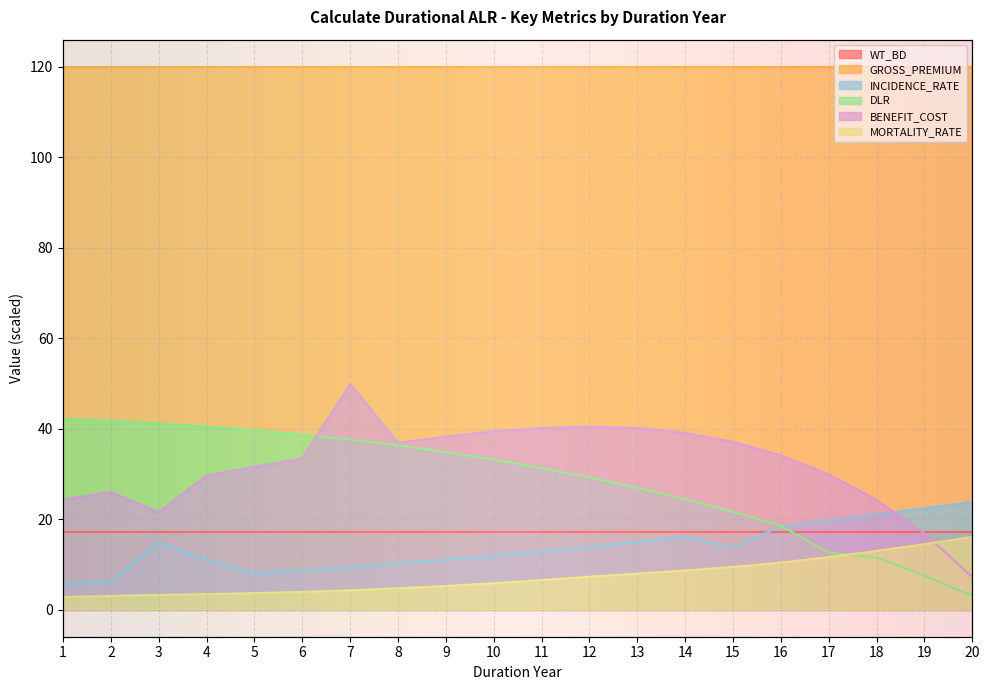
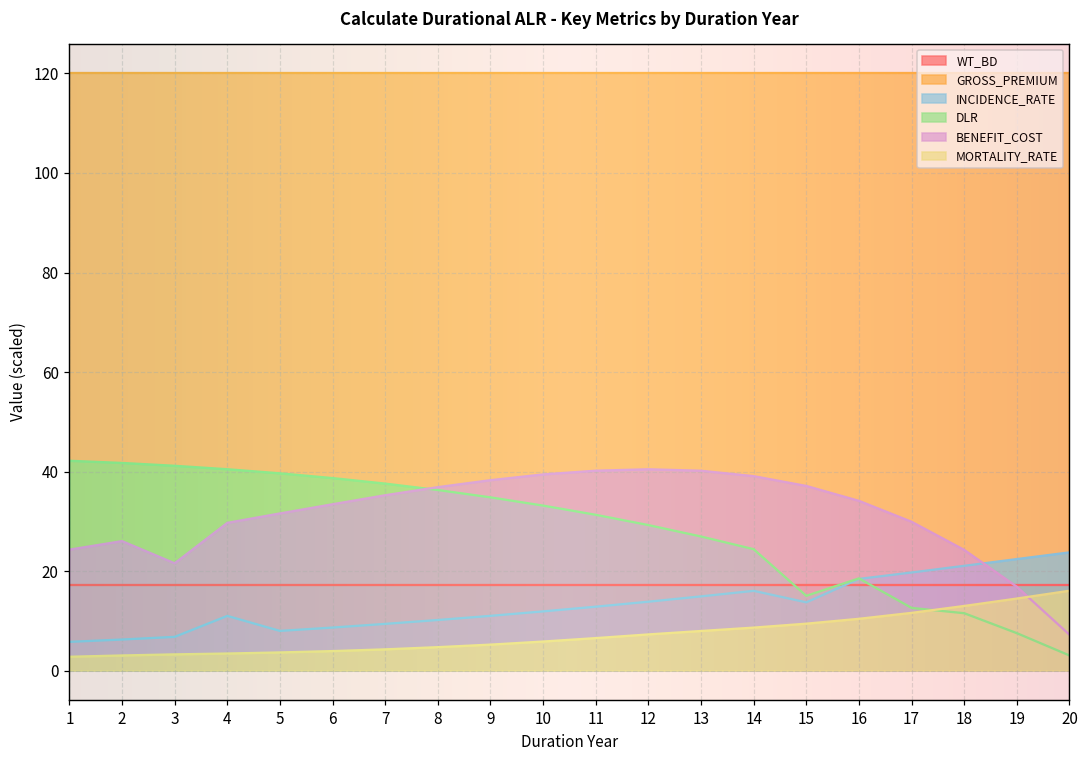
INCIDENCE_RATE, 3: 15 -> 7
BENEFIT_COST, 7: 50 -> 35
DLR, 15: 22 -> 15
